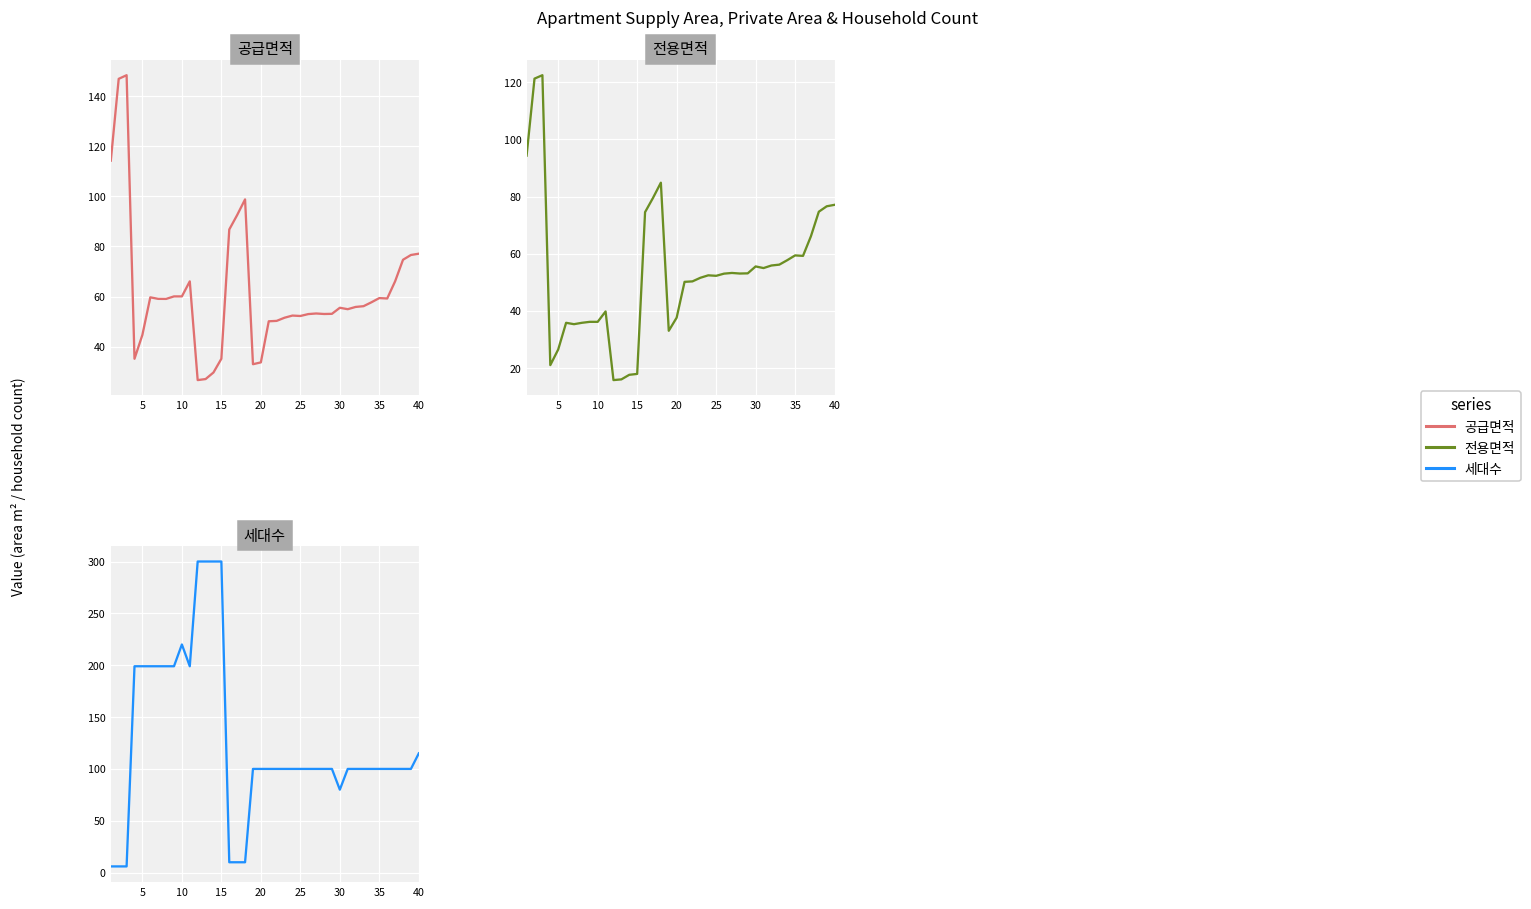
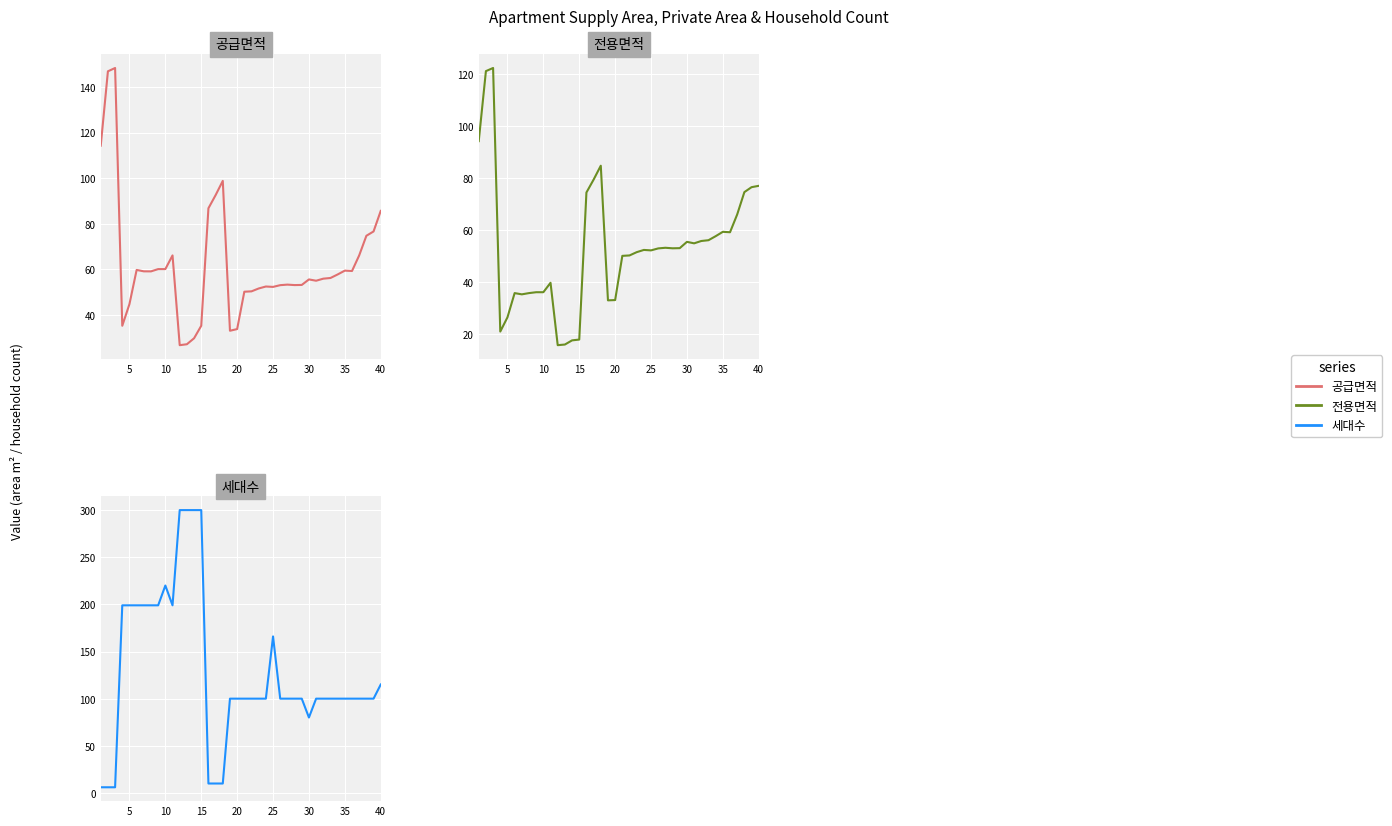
공급면적, 40: 77 -> 86
전용면적, 20: 38 -> 33
세대수, 25: 100 -> 170
